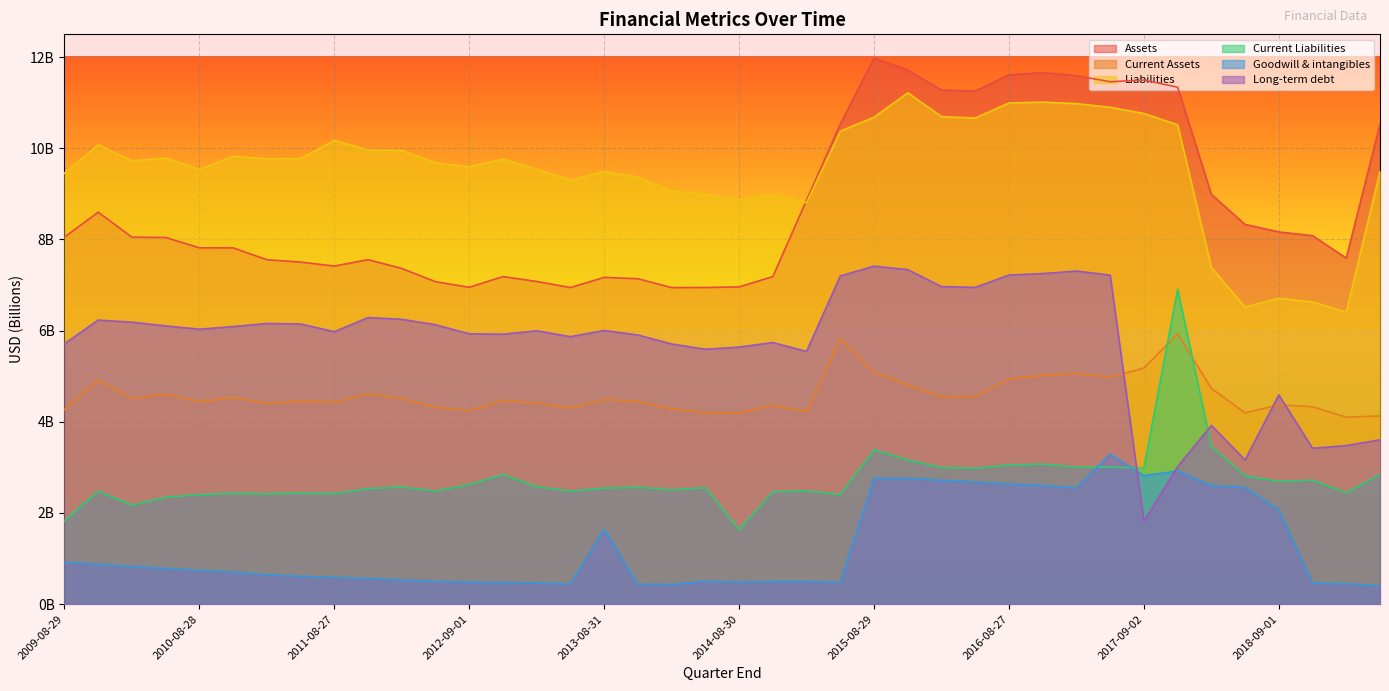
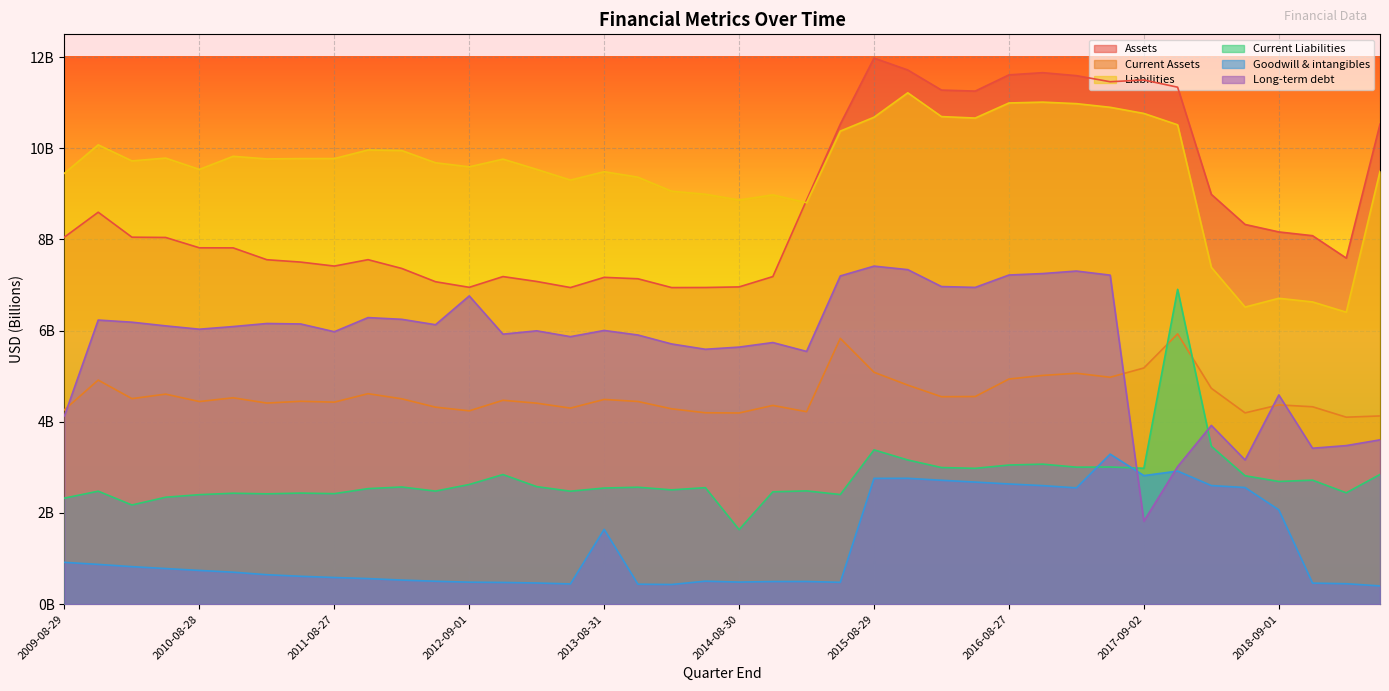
Current Liabilities, 2009-08-29: 1800000000 -> 2300000000
Long-term debt, 2009-08-29: 5700000000 -> 4100000000
Liabilities, 2011-08-27: 10200000000 -> 9800000000
Long-term debt, 2012-09-01: 5900000000 -> 6800000000
